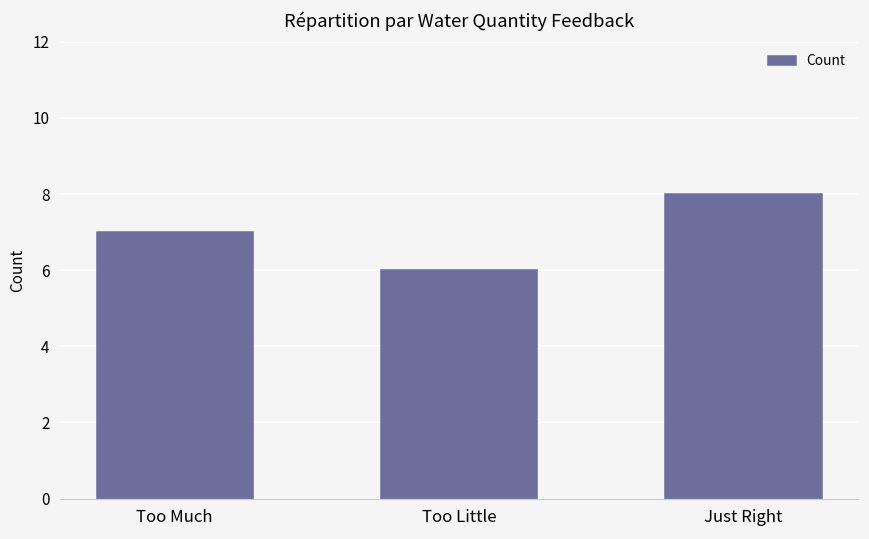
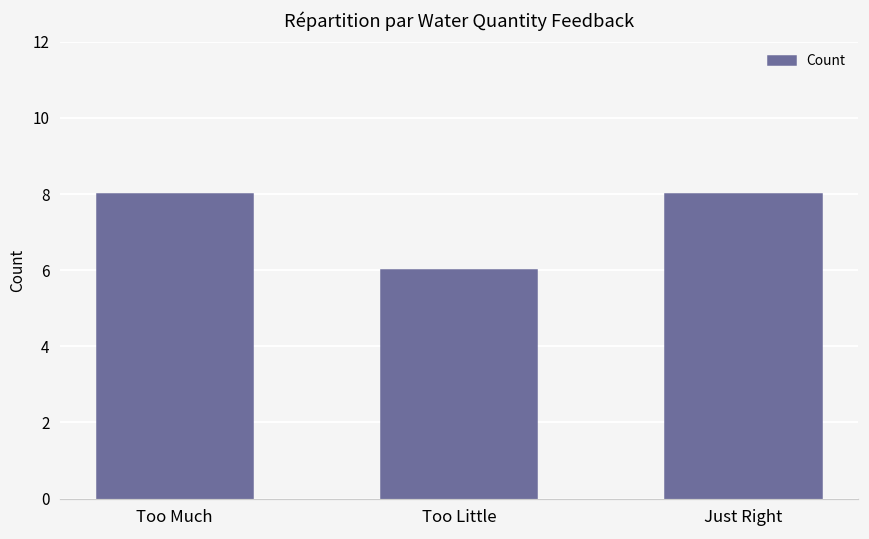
Too Much: 7 -> 8
